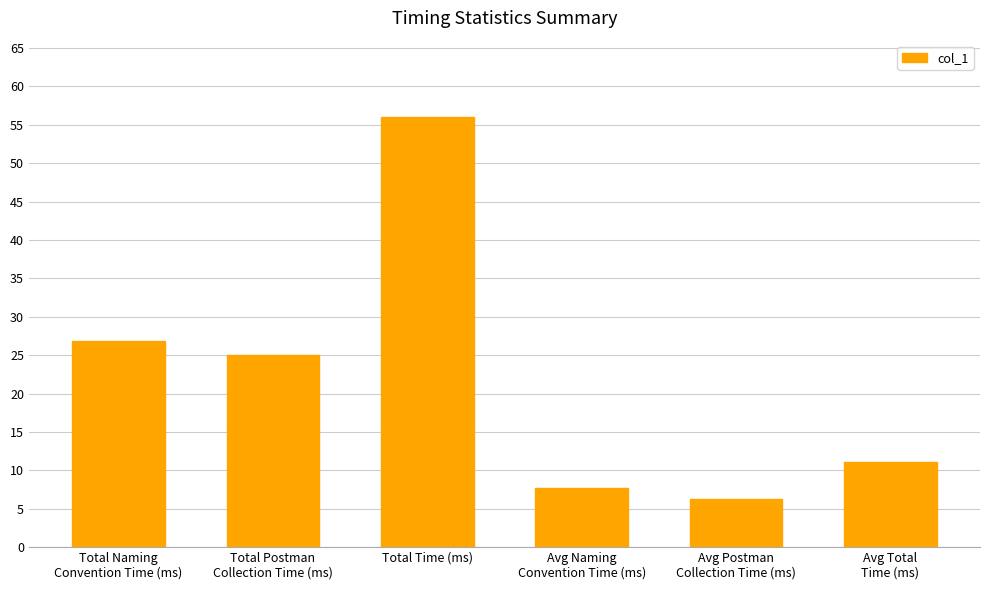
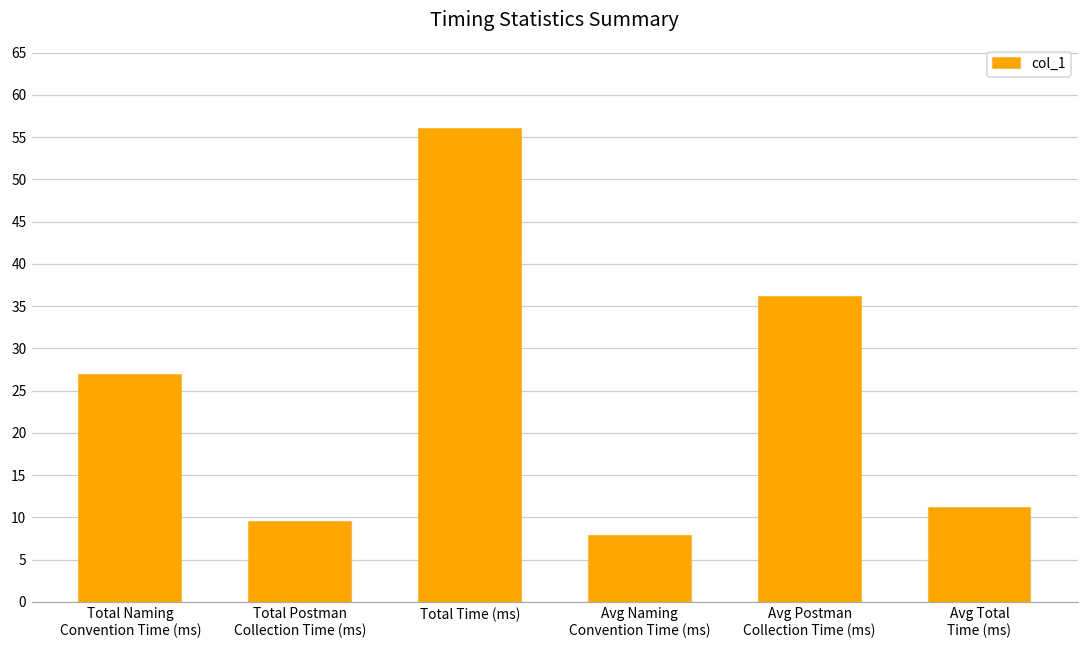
Total Postman Collection Time (ms): 25 -> 10
Avg Postman Collection Time (ms): 6 -> 36
